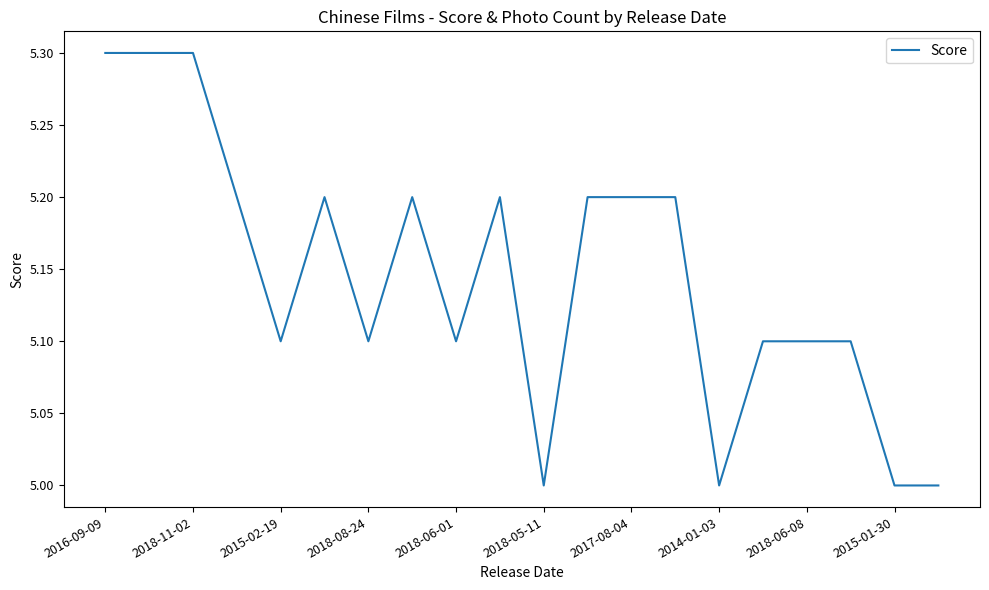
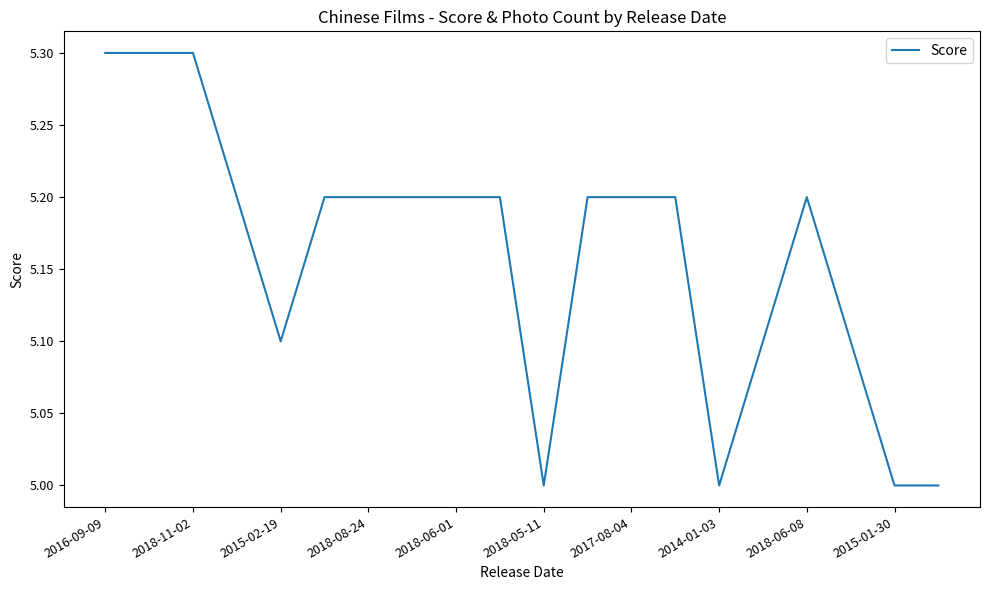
2018-08-24: 5.1 -> 5.2
2018-06-01: 5.1 -> 5.2
2018-06-08: 5.1 -> 5.2
